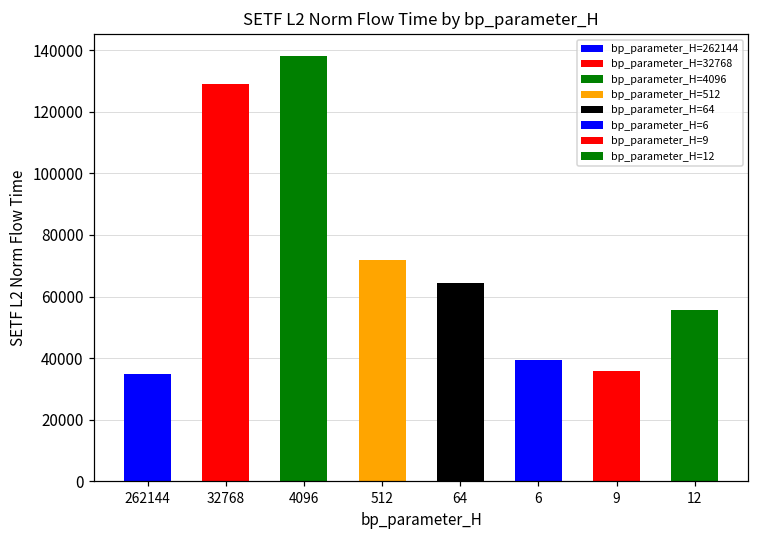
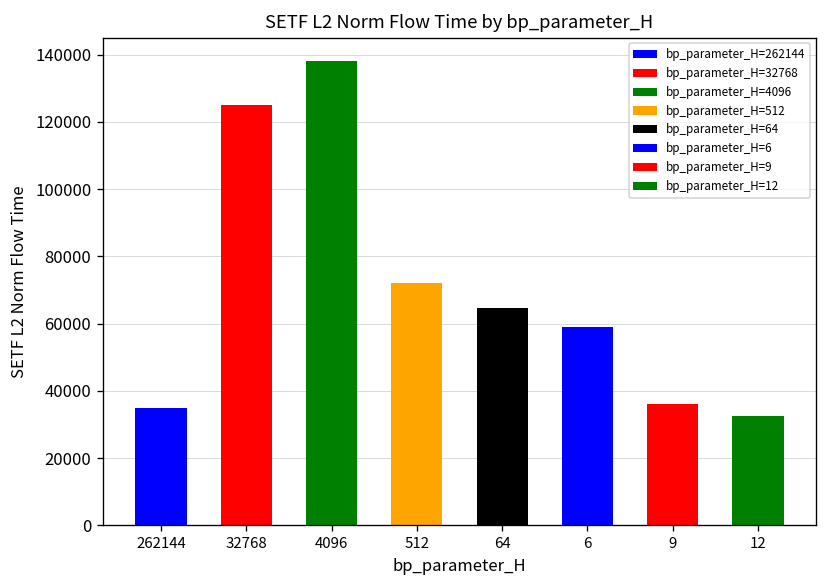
32768: 129000 -> 125000
6: 39000 -> 59000
12: 56000 -> 32000
